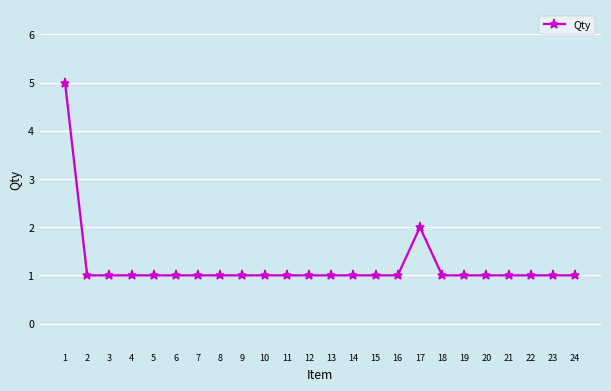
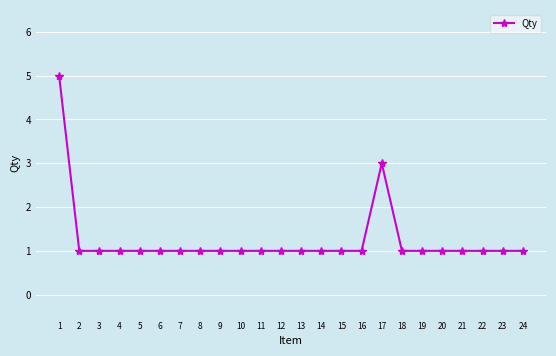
17: 2 -> 3
